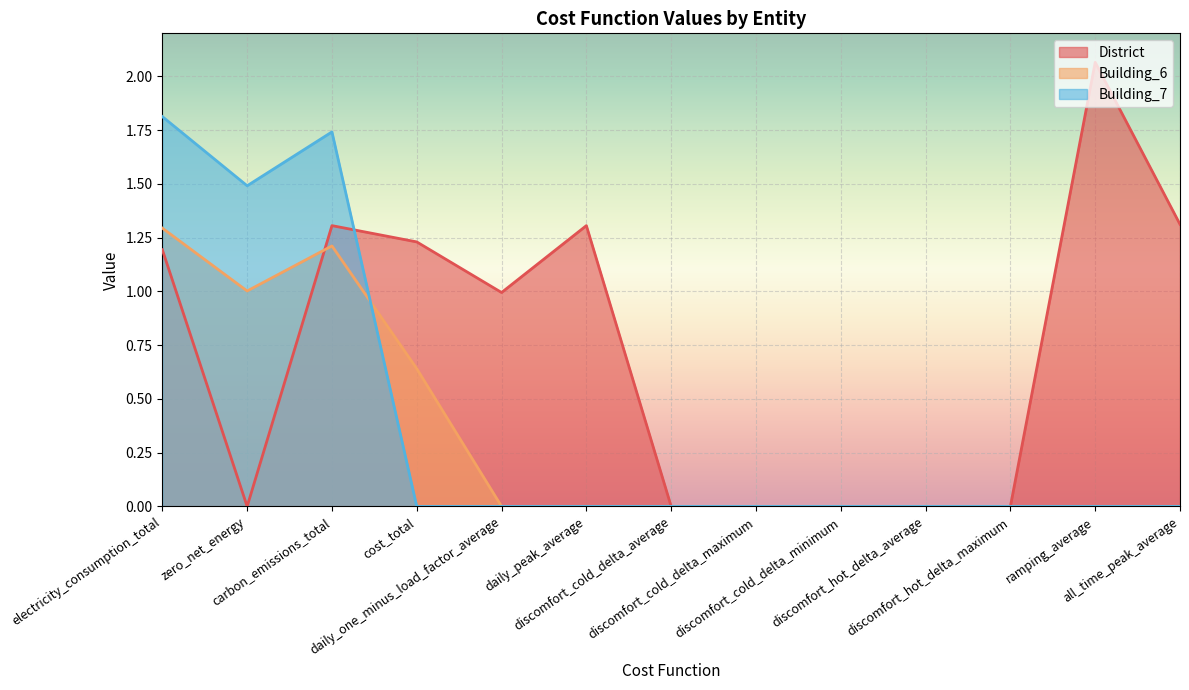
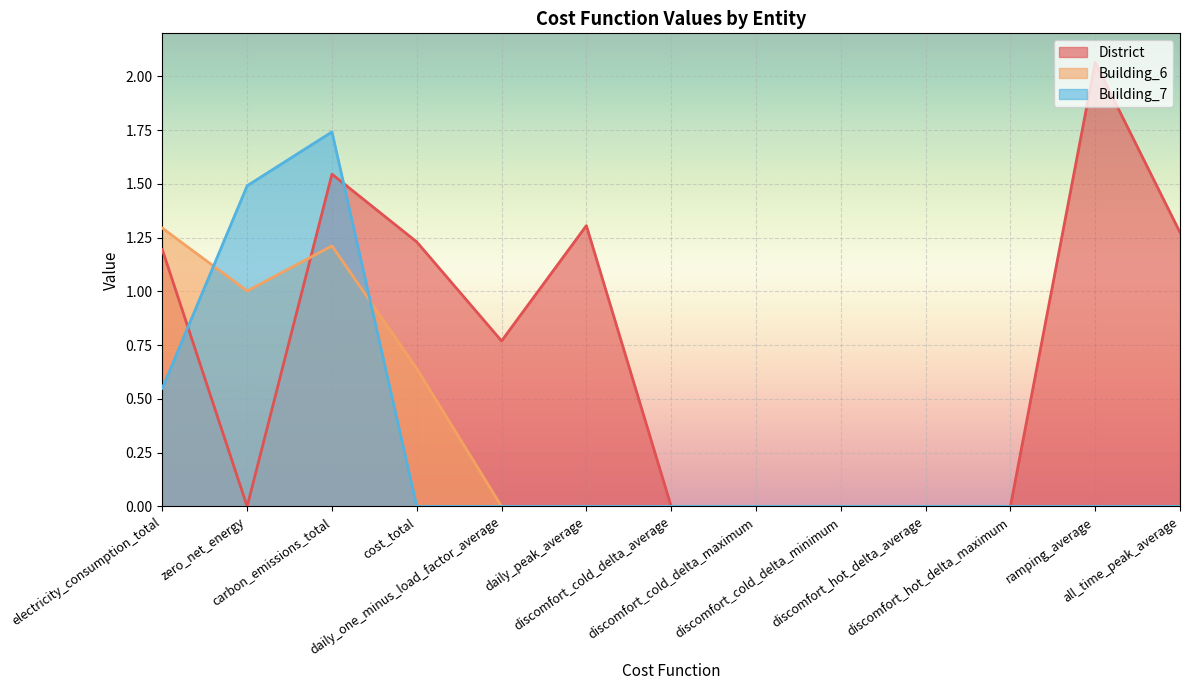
Building_7, electricity_consumption_total: 1.81 -> 0.55
District, carbon_emissions_total: 1.31 -> 1.55
District, daily_one_minus_load_factor_average: 0.99 -> 0.77
District, all_time_peak_average: 1.31 -> 1.27
